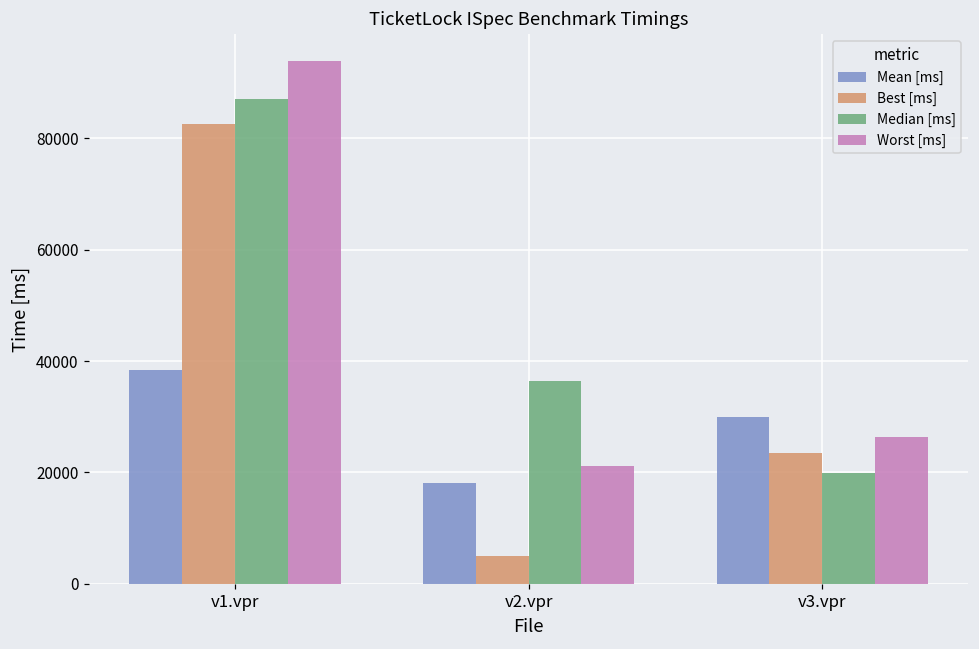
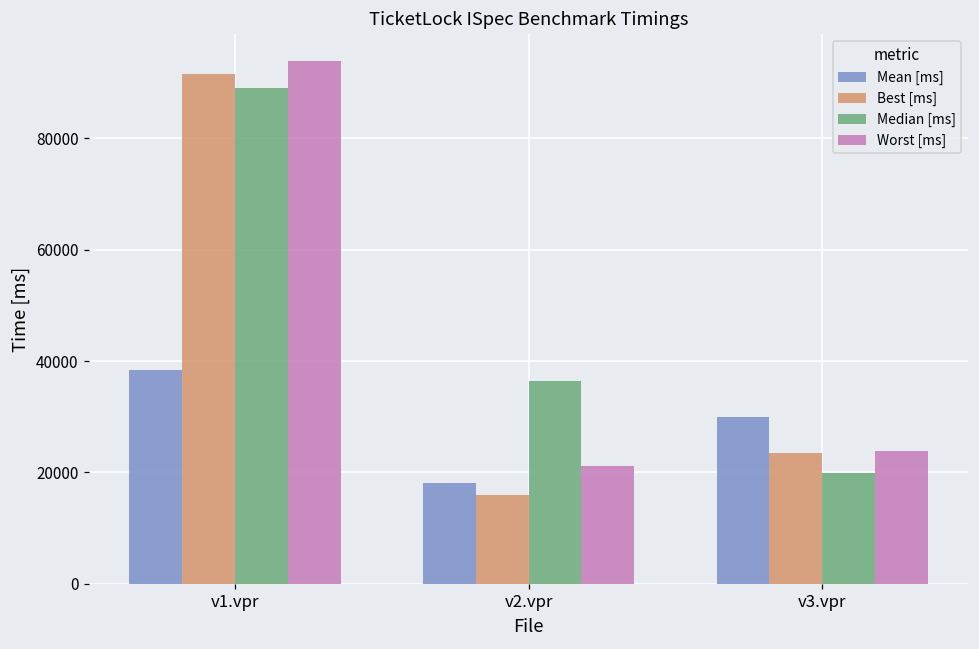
Best [ms], v1.vpr: 83000 -> 91000
Median [ms], v1.vpr: 87000 -> 89000
Best [ms], v2.vpr: 5000 -> 16000
Worst [ms], v3.vpr: 26000 -> 24000
